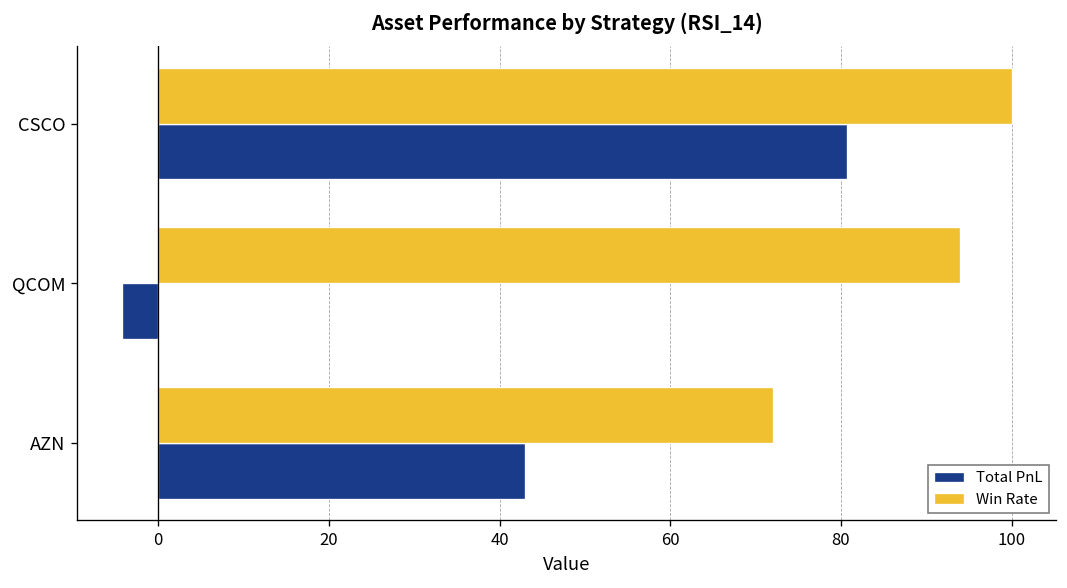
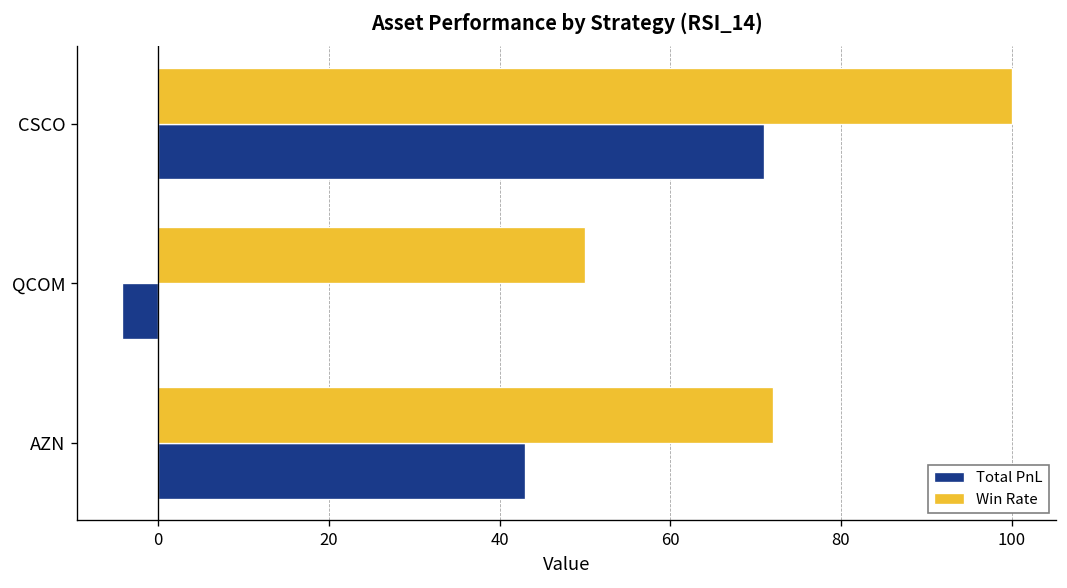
Total PnL, CSCO: 81 -> 71
Win Rate, QCOM: 94 -> 50
